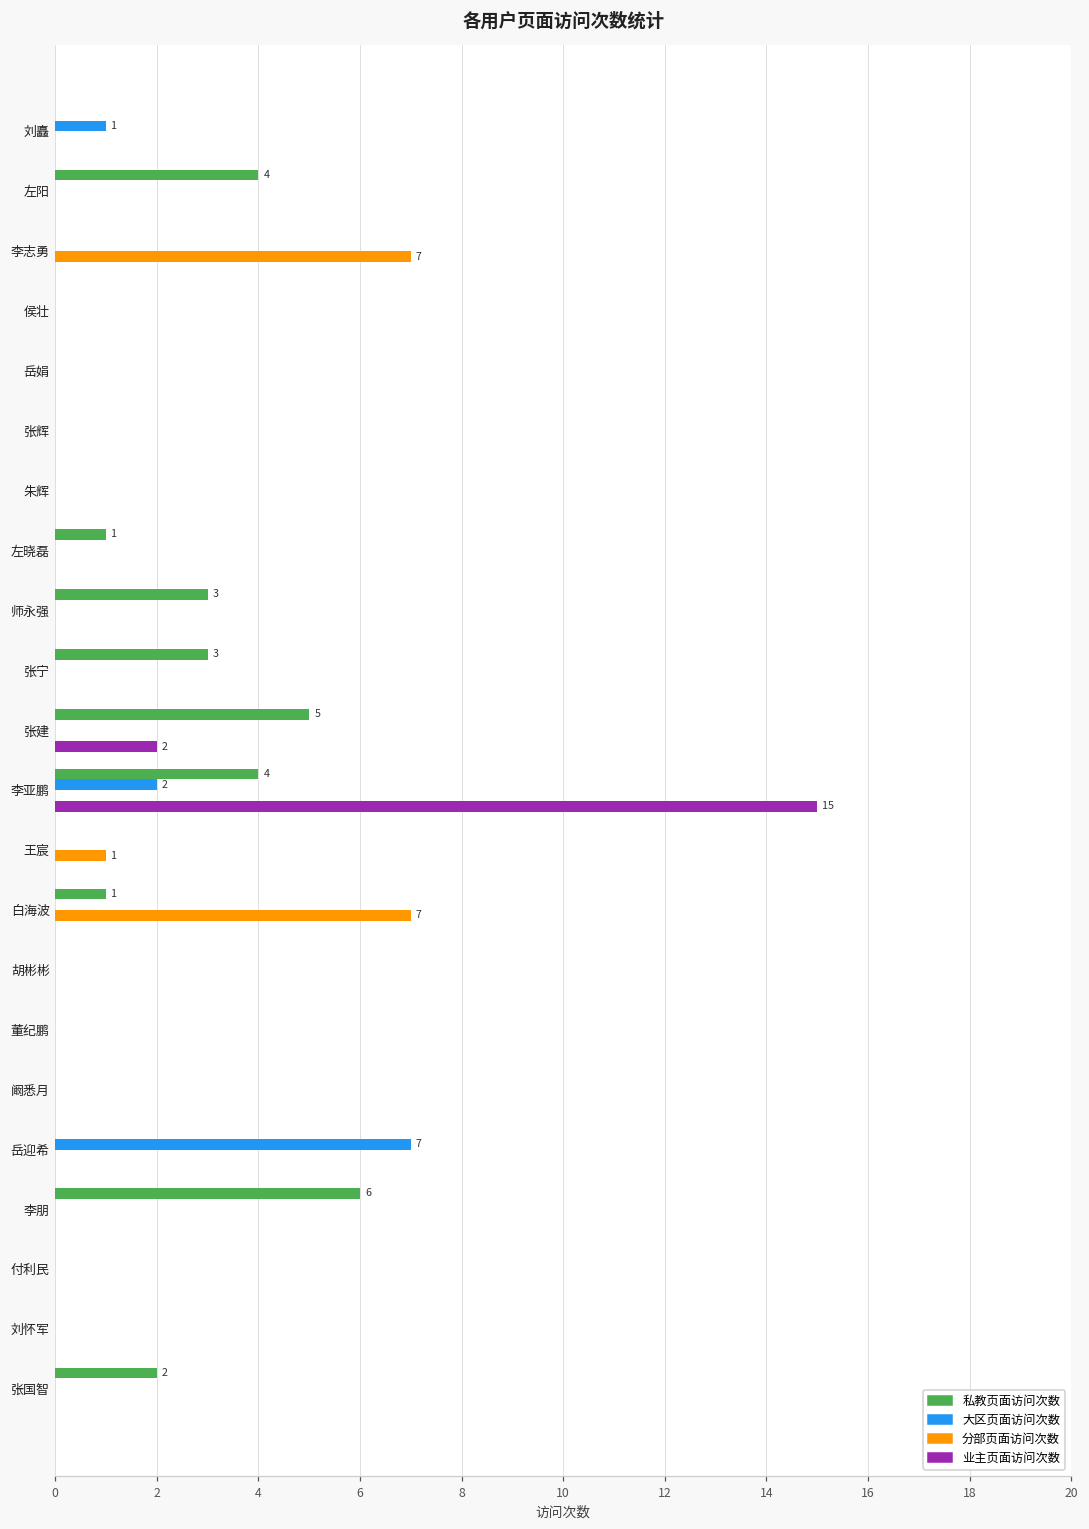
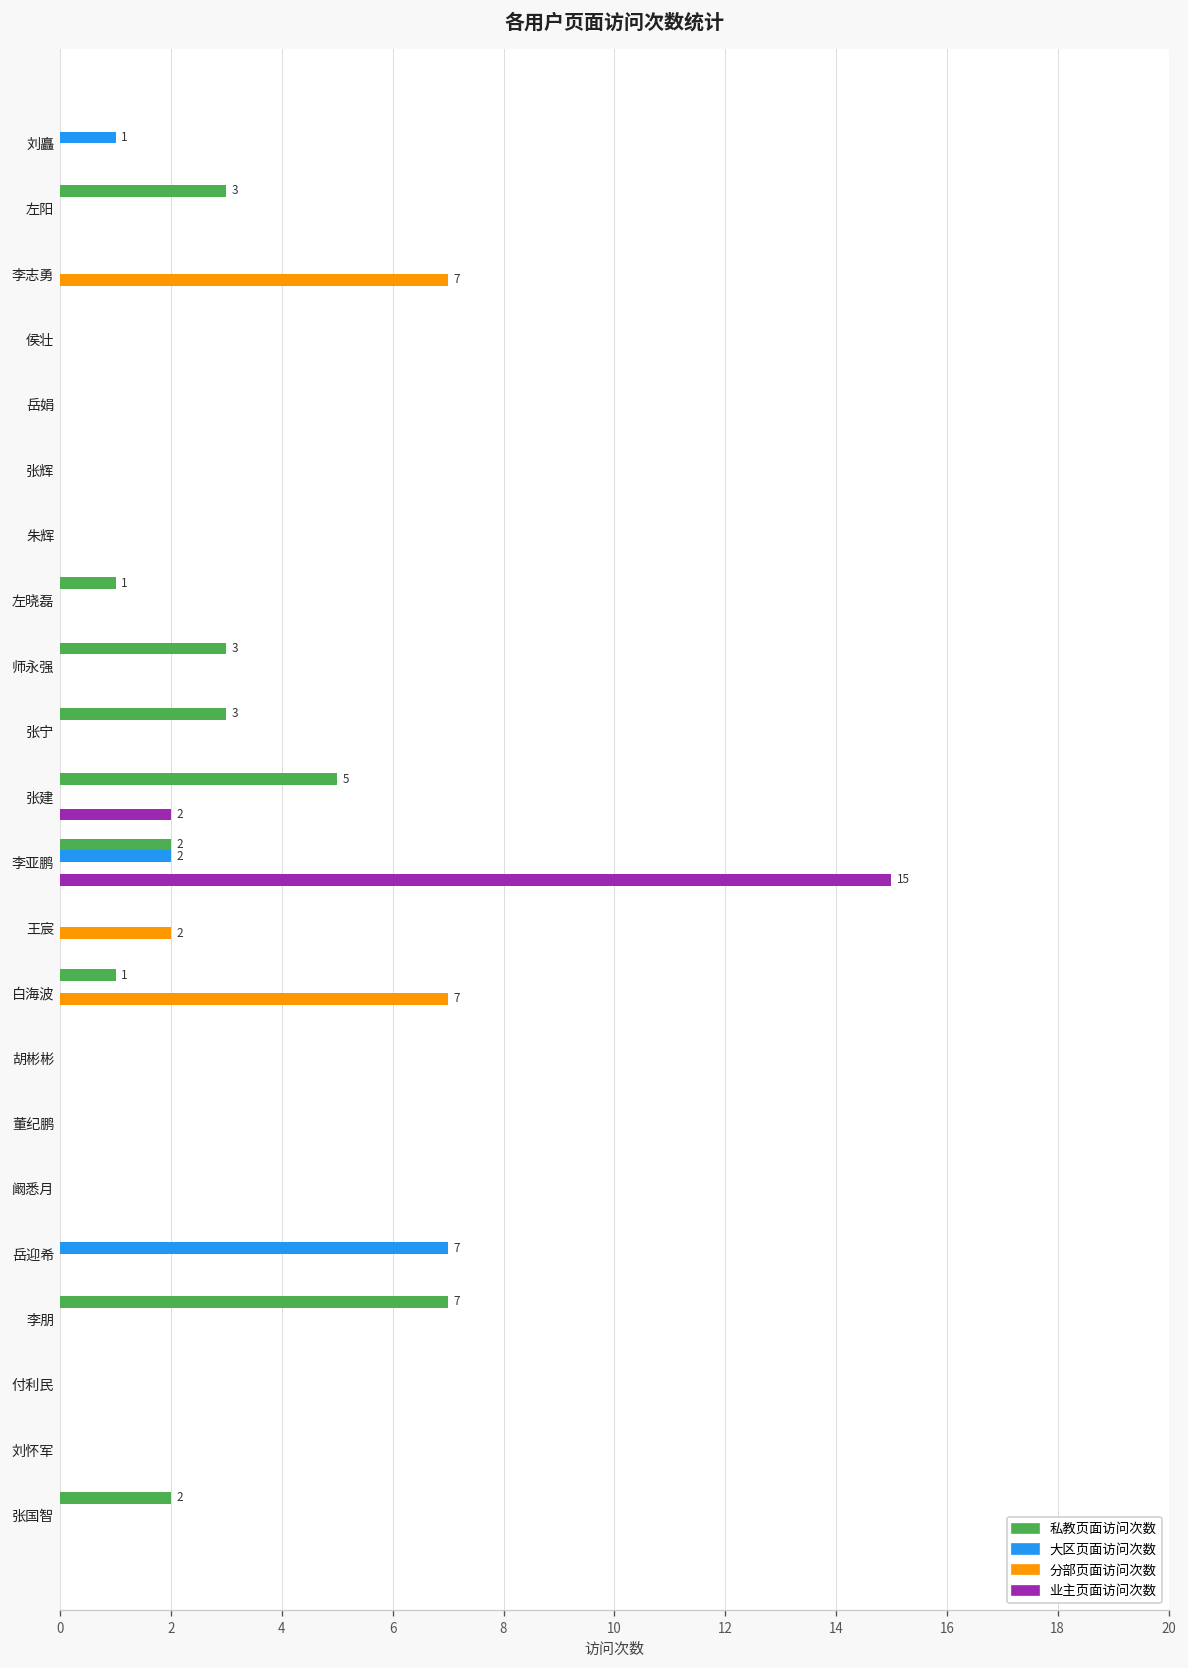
私教页面访问次数, 左阳: 4 -> 3
私教页面访问次数, 李亚鹏: 4 -> 2
分部页面访问次数, 王宸: 1 -> 2
私教页面访问次数, 李朋: 6 -> 7
